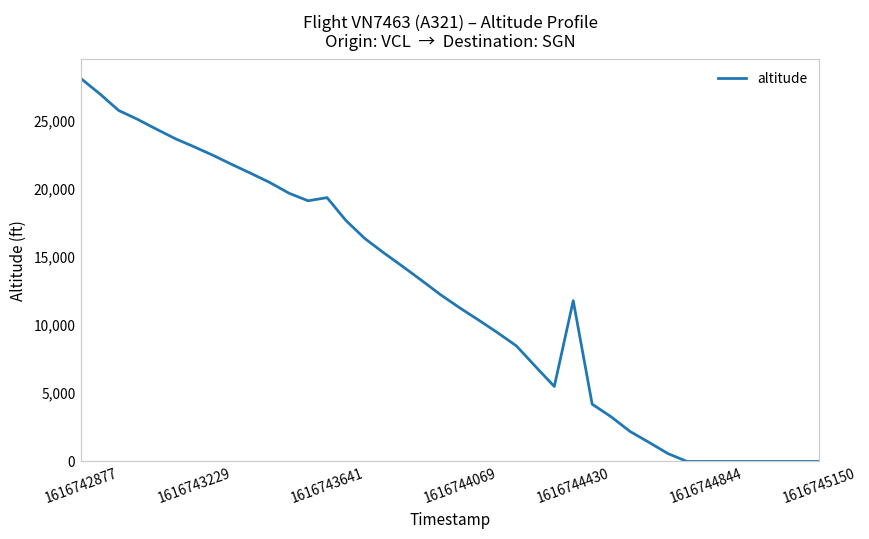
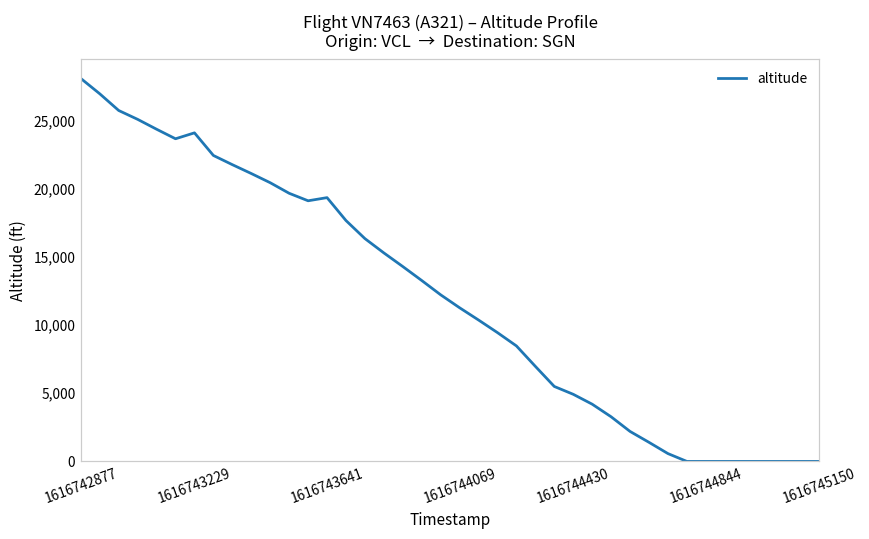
1616743229: 23,100 -> 24,100
1616744430: 11,800 -> 4,900
